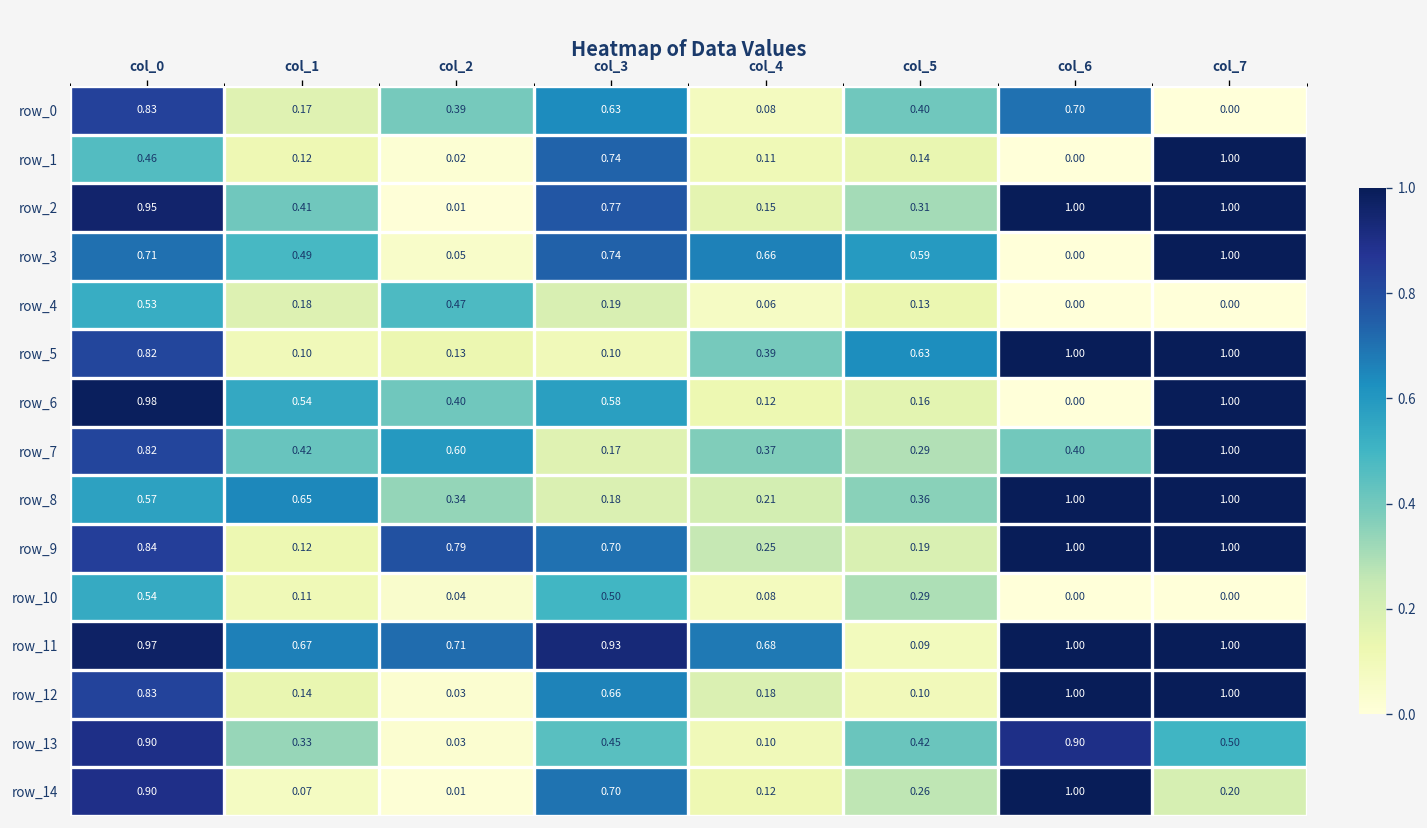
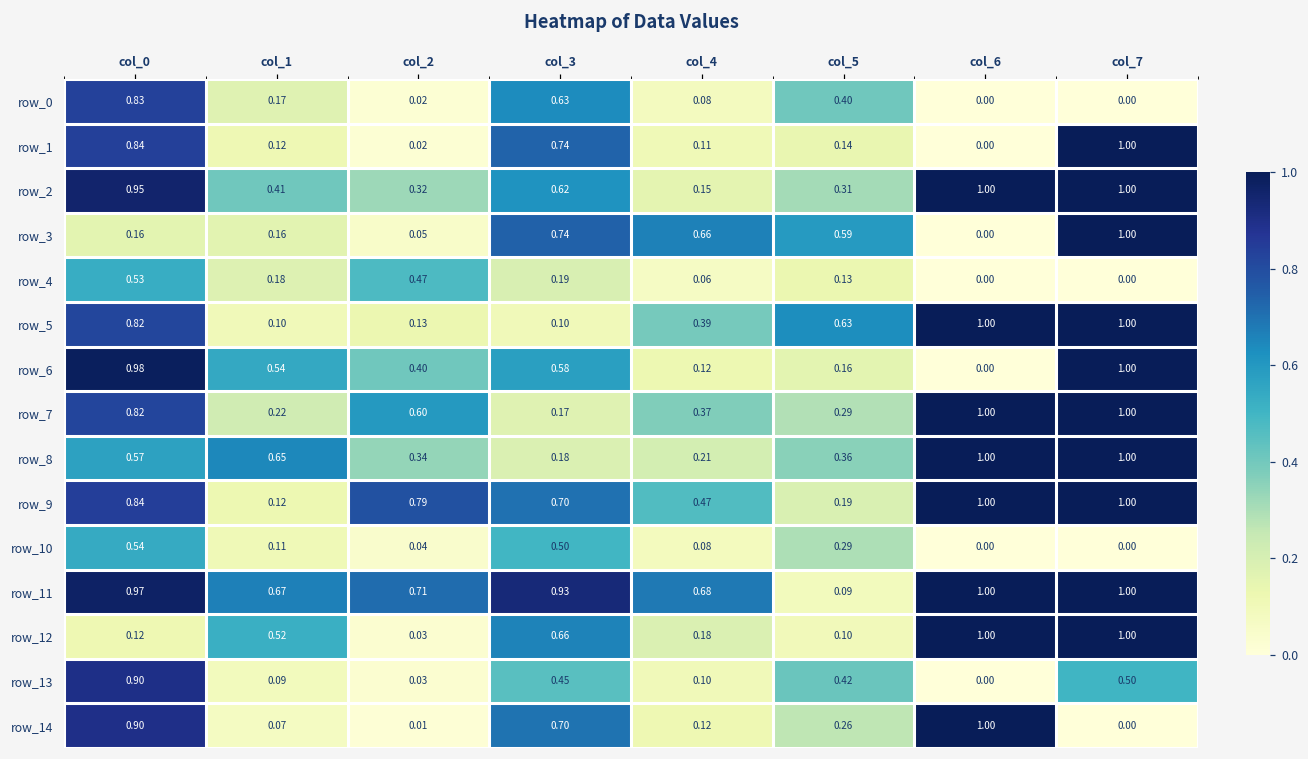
row_0, col_2: 0.39 -> 0.02
row_0, col_6: 0.70 -> 0.00
row_1, col_0: 0.46 -> 0.84
row_2, col_2: 0.01 -> 0.32
row_2, col_3: 0.77 -> 0.62
row_3, col_0: 0.71 -> 0.16
row_3, col_1: 0.49 -> 0.16
row_7, col_1: 0.42 -> 0.22
row_7, col_6: 0.40 -> 1.00
row_9, col_4: 0.25 -> 0.47
row_12, col_0: 0.83 -> 0.12
row_12, col_1: 0.14 -> 0.52
row_13, col_1: 0.33 -> 0.09
row_13, col_6: 0.90 -> 0.00
row_14, col_7: 0.20 -> 0.00
